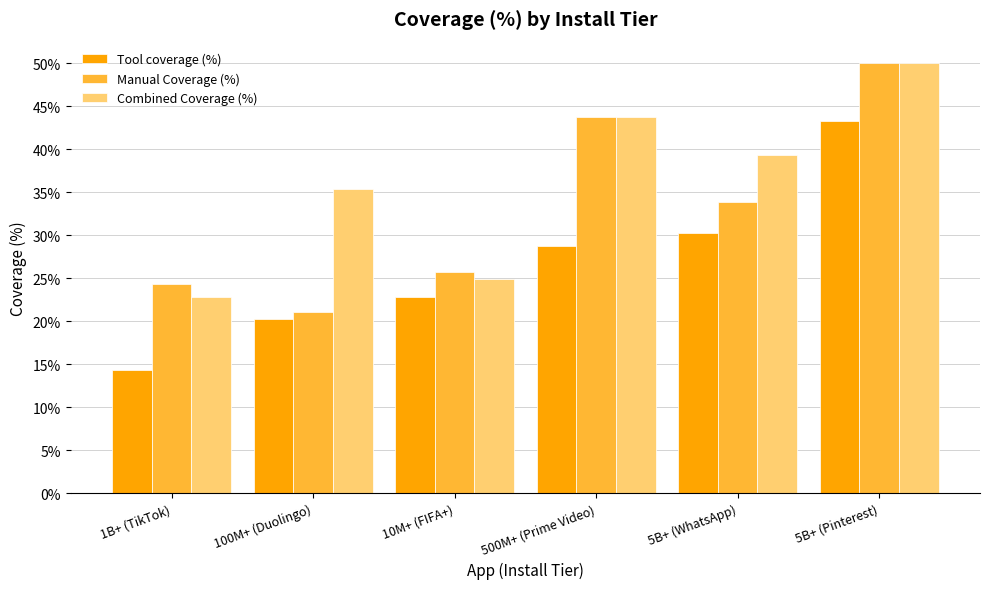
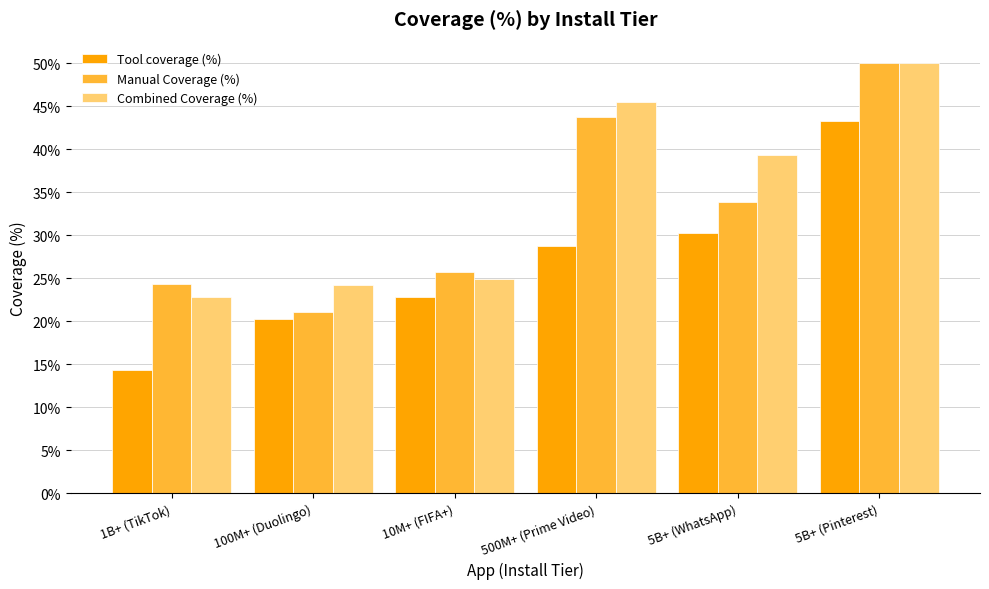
Combined Coverage (%), 100M+ (Duolingo): 35% -> 24%
Combined Coverage (%), 500M+ (Prime Video): 44% -> 46%
